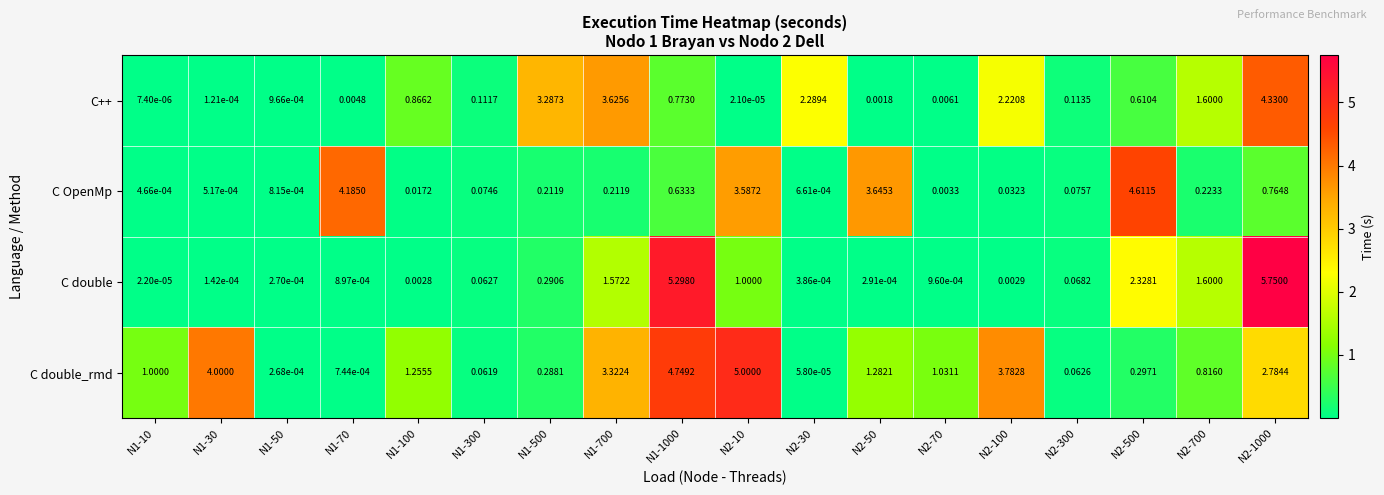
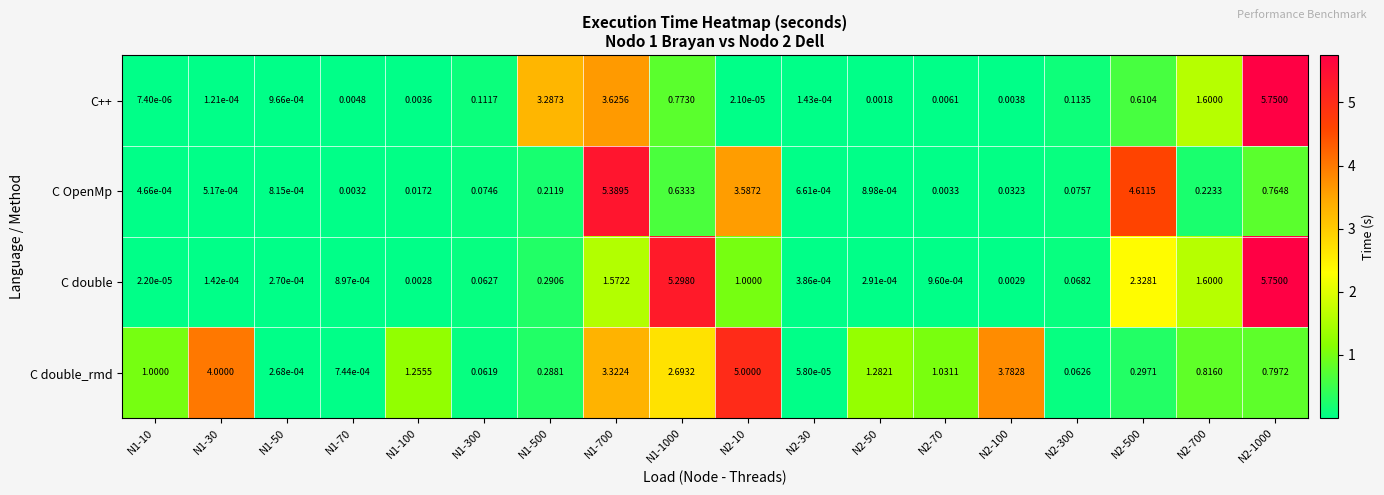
C++, N1-100: 0.8662 -> 0.0036
C++, N2-30: 2.2894 -> 1.43e-04
C++, N2-100: 2.2208 -> 0.0038
C++, N2-1000: 4.3300 -> 5.7500
C OpenMp, N1-70: 4.1850 -> 0.0032
C OpenMp, N1-700: 0.2119 -> 5.3895
C OpenMp, N2-50: 3.6453 -> 8.98e-04
C double_rmd, N1-1000: 4.7492 -> 2.6932
C double_rmd, N2-1000: 2.7844 -> 0.7972
